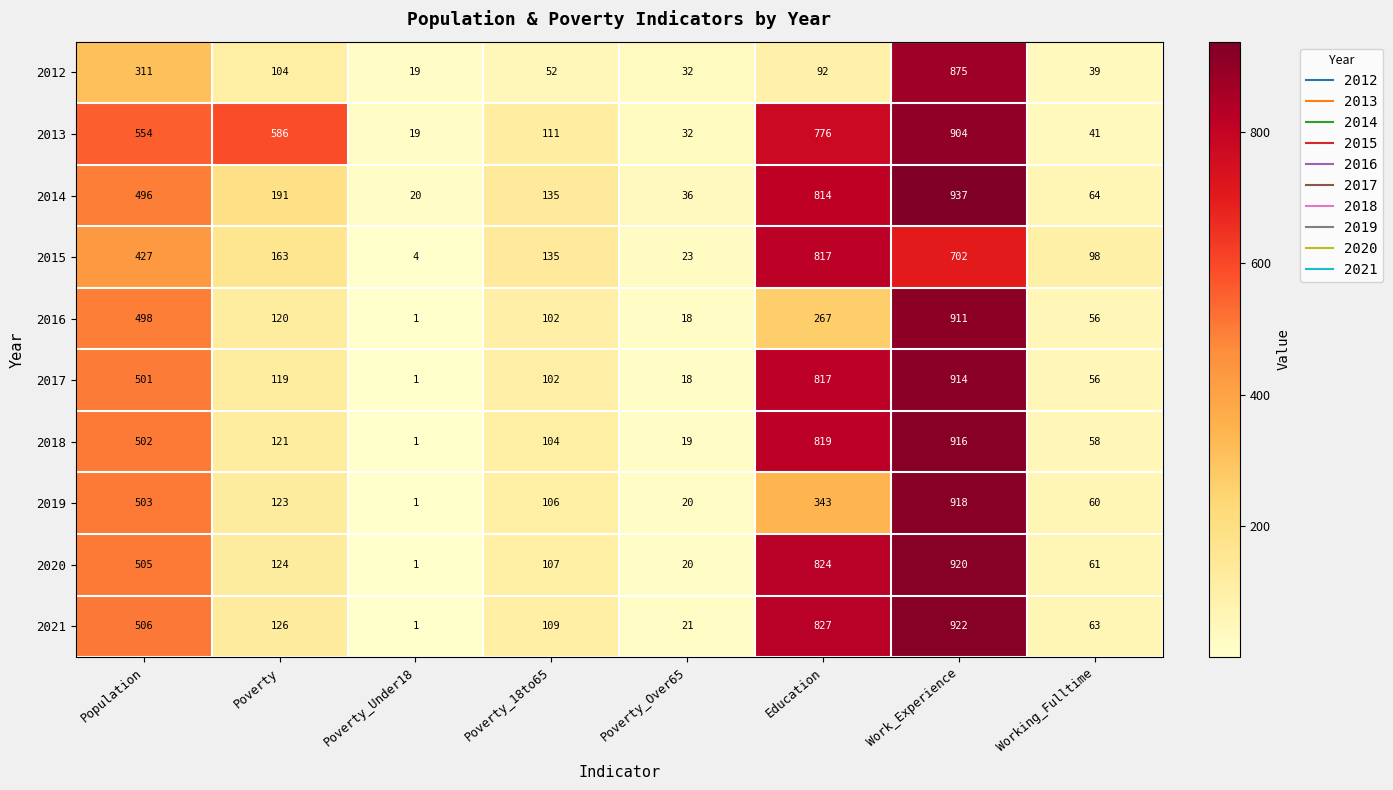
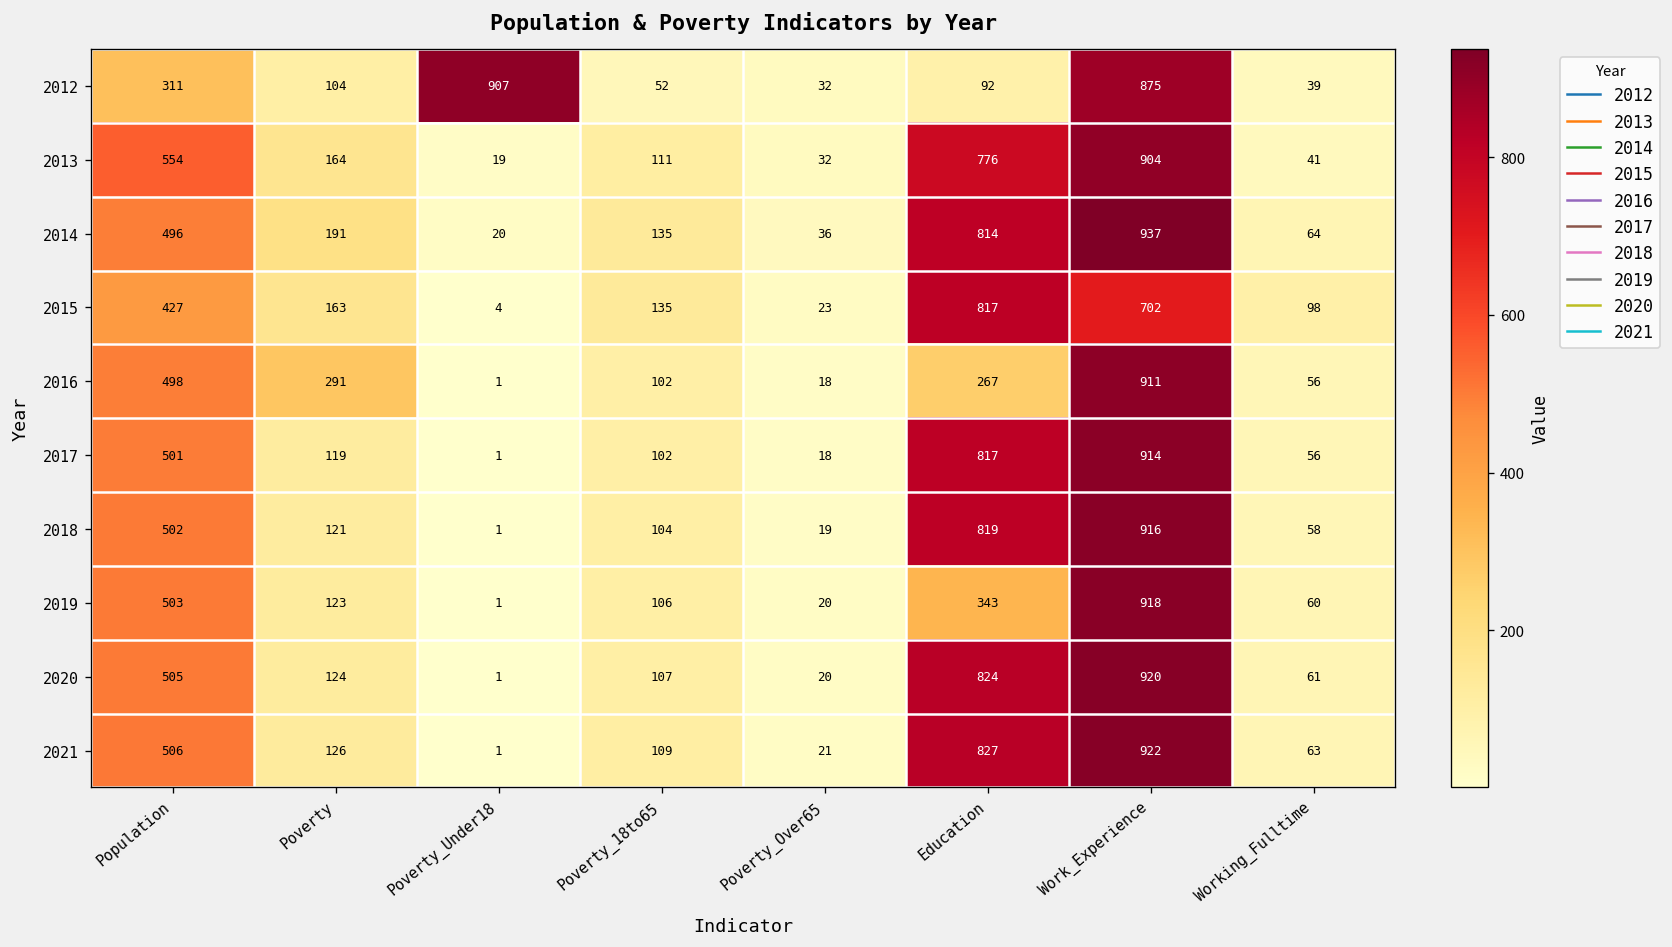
2012, Poverty_Under18: 19 -> 907
2013, Poverty: 586 -> 164
2016, Poverty: 120 -> 291
